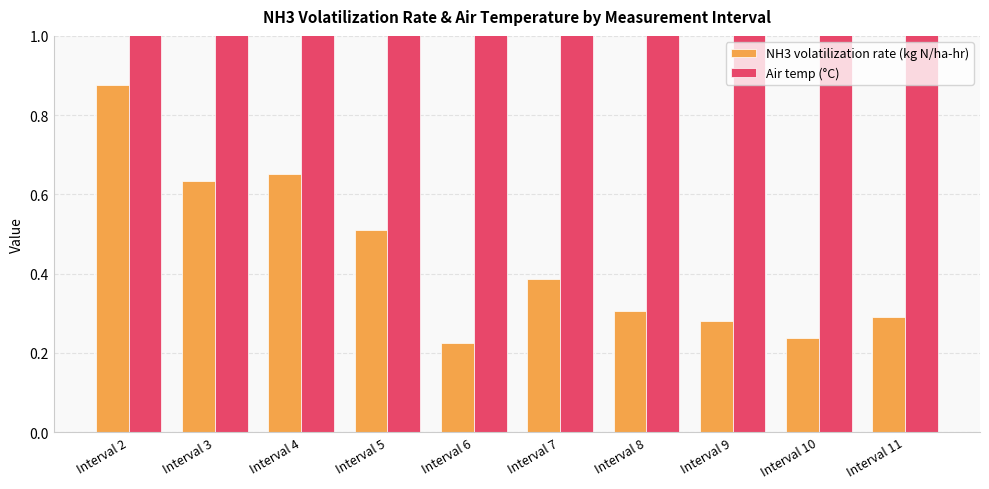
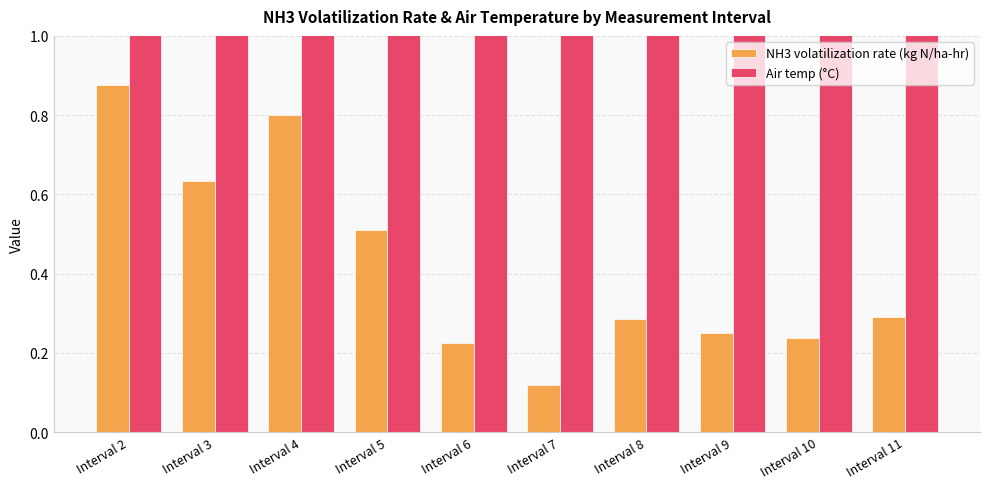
NH3 volatilization rate (kg N/ha-hr), Interval 4: 0.65 -> 0.80
NH3 volatilization rate (kg N/ha-hr), Interval 7: 0.39 -> 0.12
NH3 volatilization rate (kg N/ha-hr), Interval 8: 0.31 -> 0.28
NH3 volatilization rate (kg N/ha-hr), Interval 9: 0.28 -> 0.25
